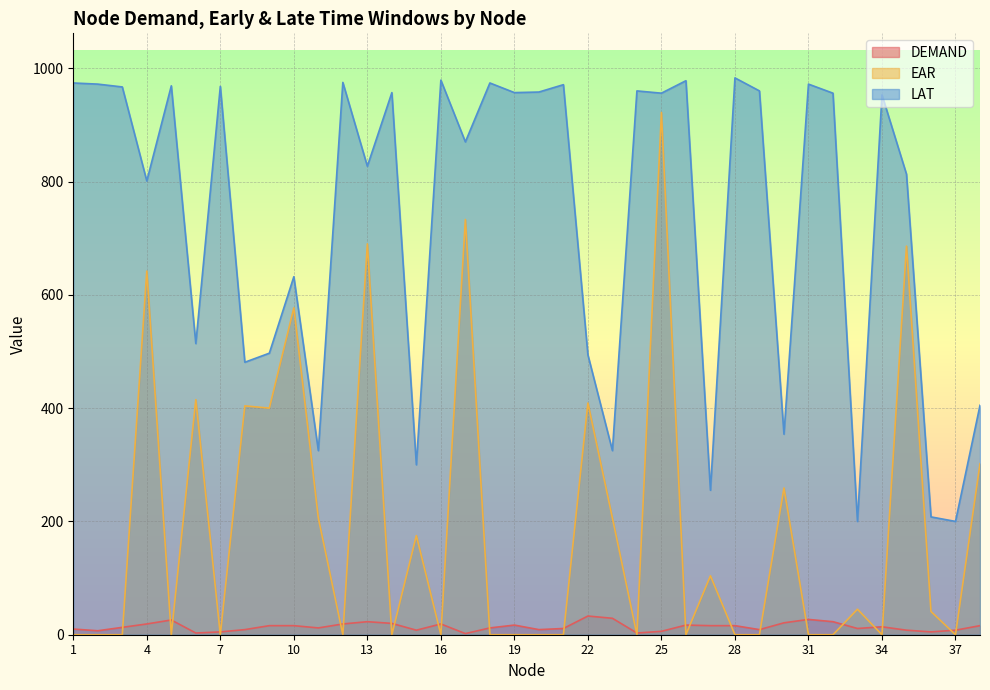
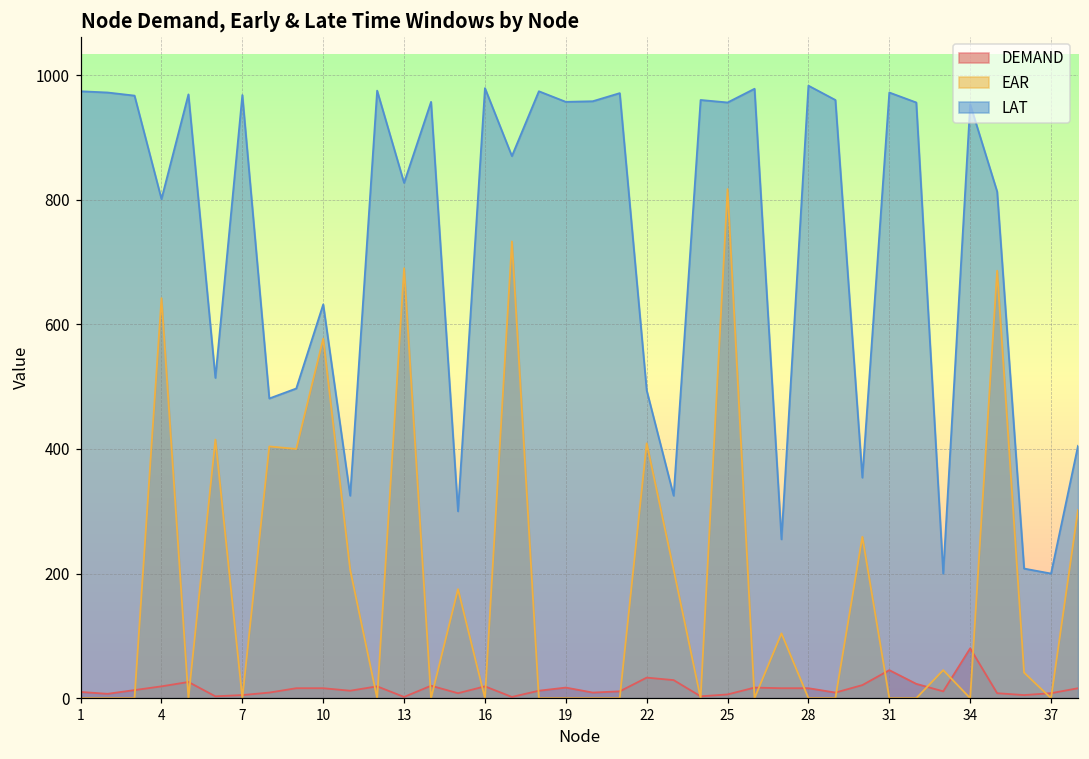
DEMAND, 13: 20 -> 0
EAR, 25: 920 -> 820
DEMAND, 31: 30 -> 50
DEMAND, 34: 10 -> 80
